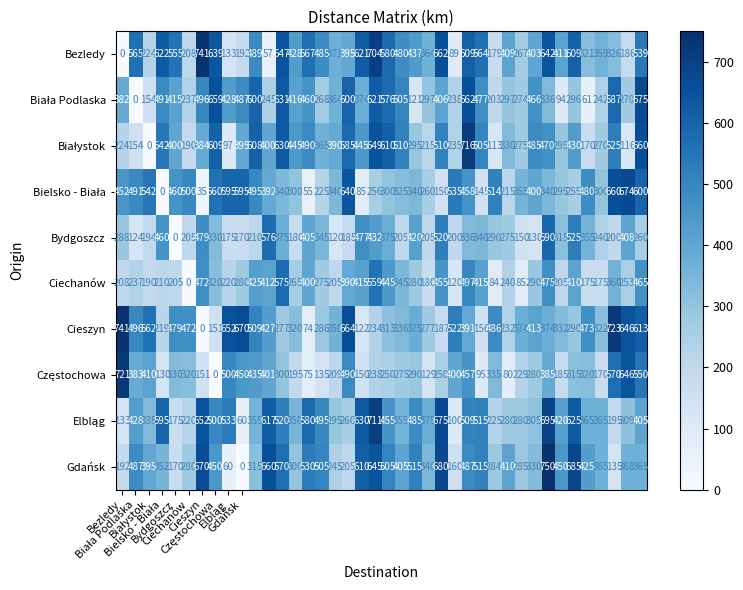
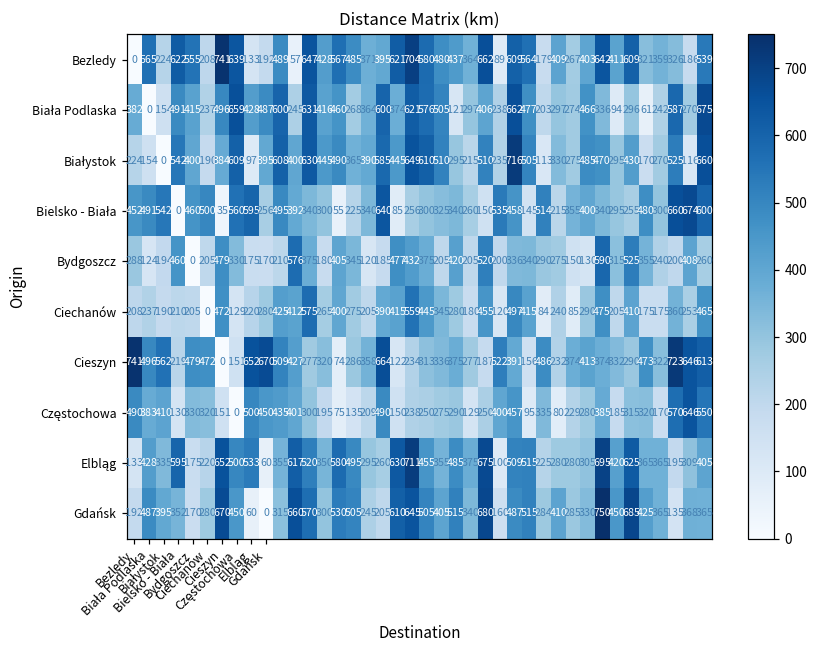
Bielsko - Biała, Gdańsk: 595 -> 256
Ciechanów, Częstochowa: 320 -> 129
Częstochowa, Bezledy: 721 -> 490
